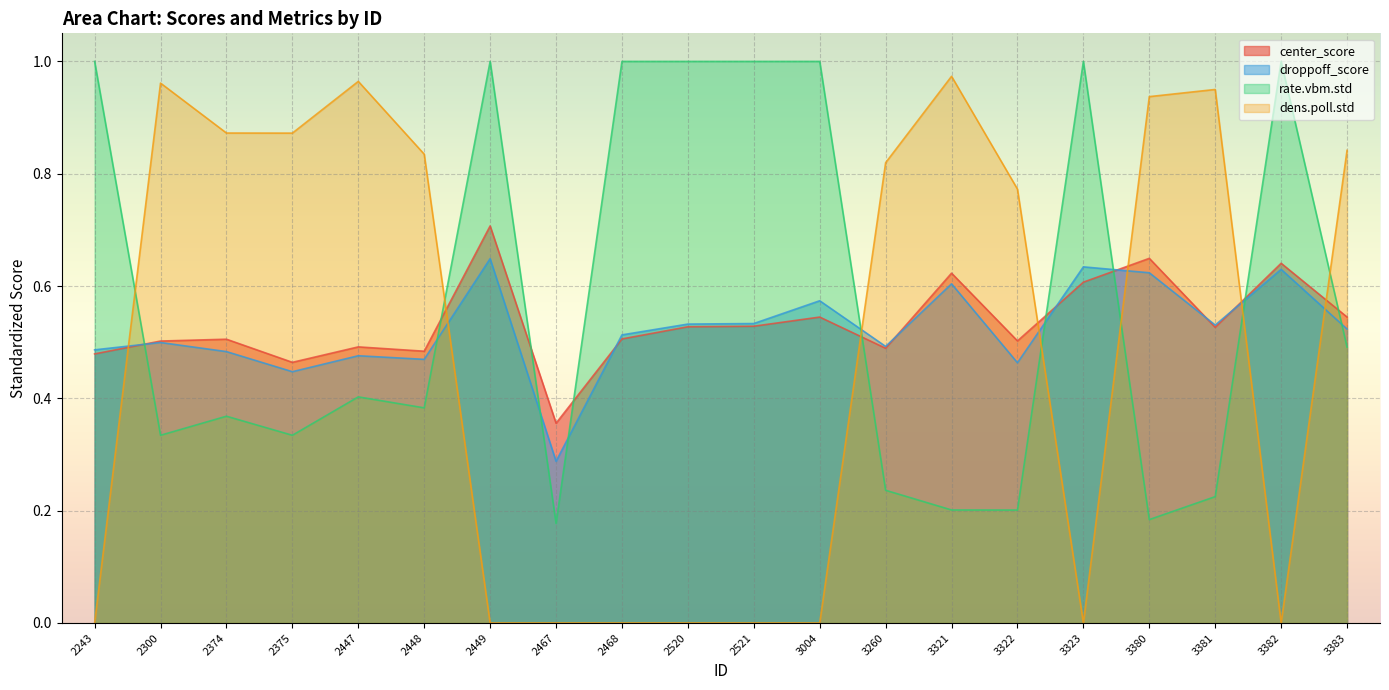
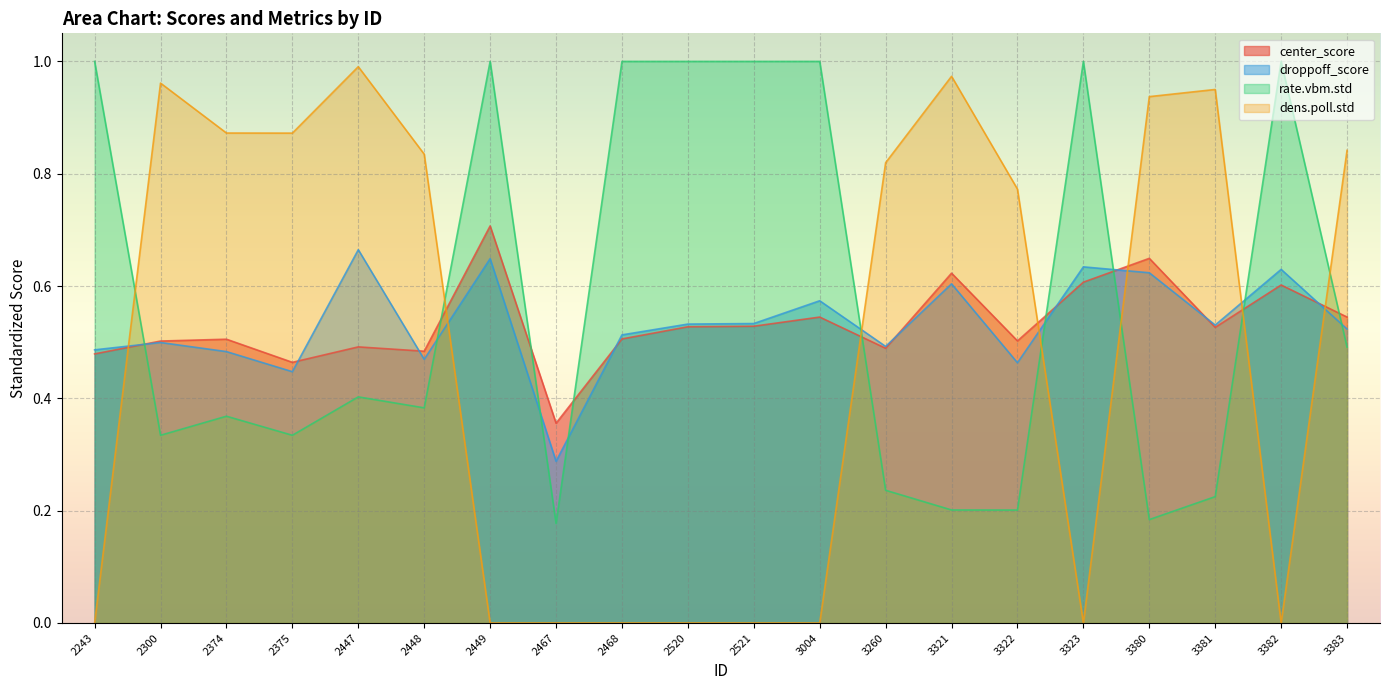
droppoff_score, 2447: 0.48 -> 0.66
dens.poll.std, 2447: 0.96 -> 0.99
center_score, 3382: 0.64 -> 0.60
